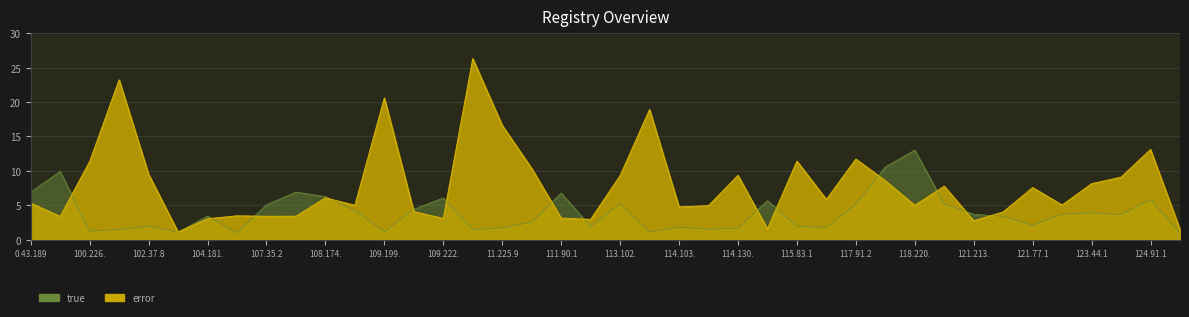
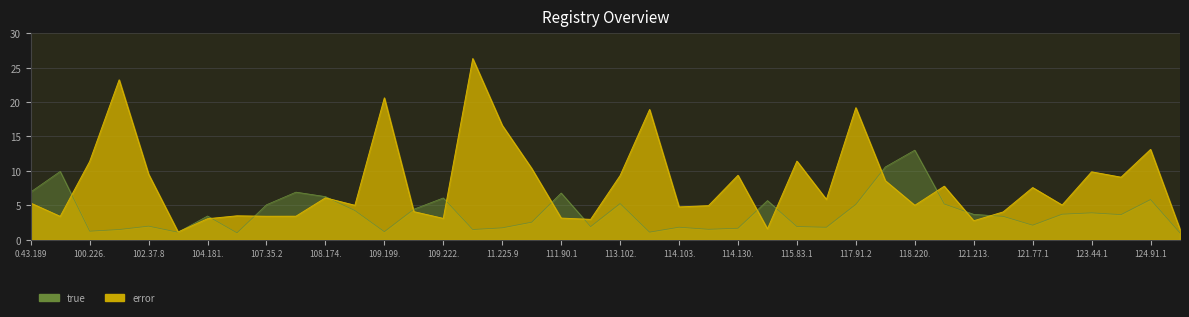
error, 117.91.2: 12 -> 19
error, 123.44.1: 8 -> 10
